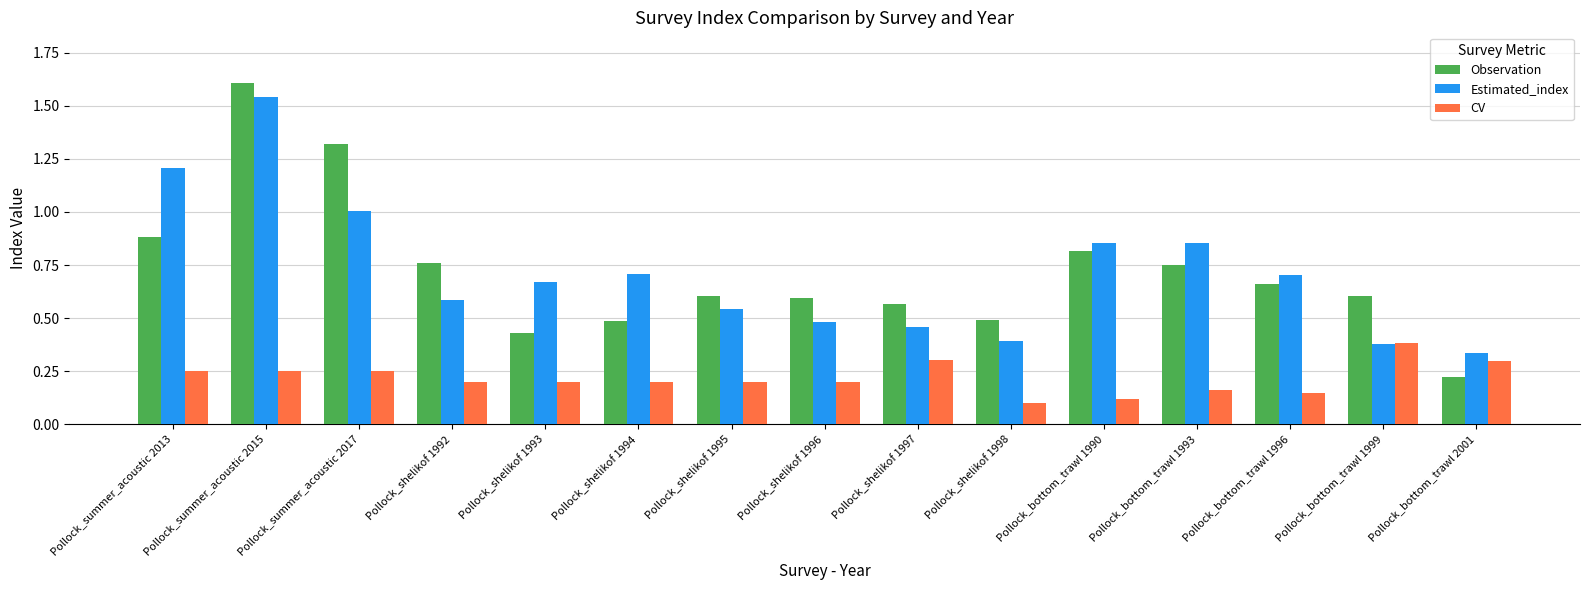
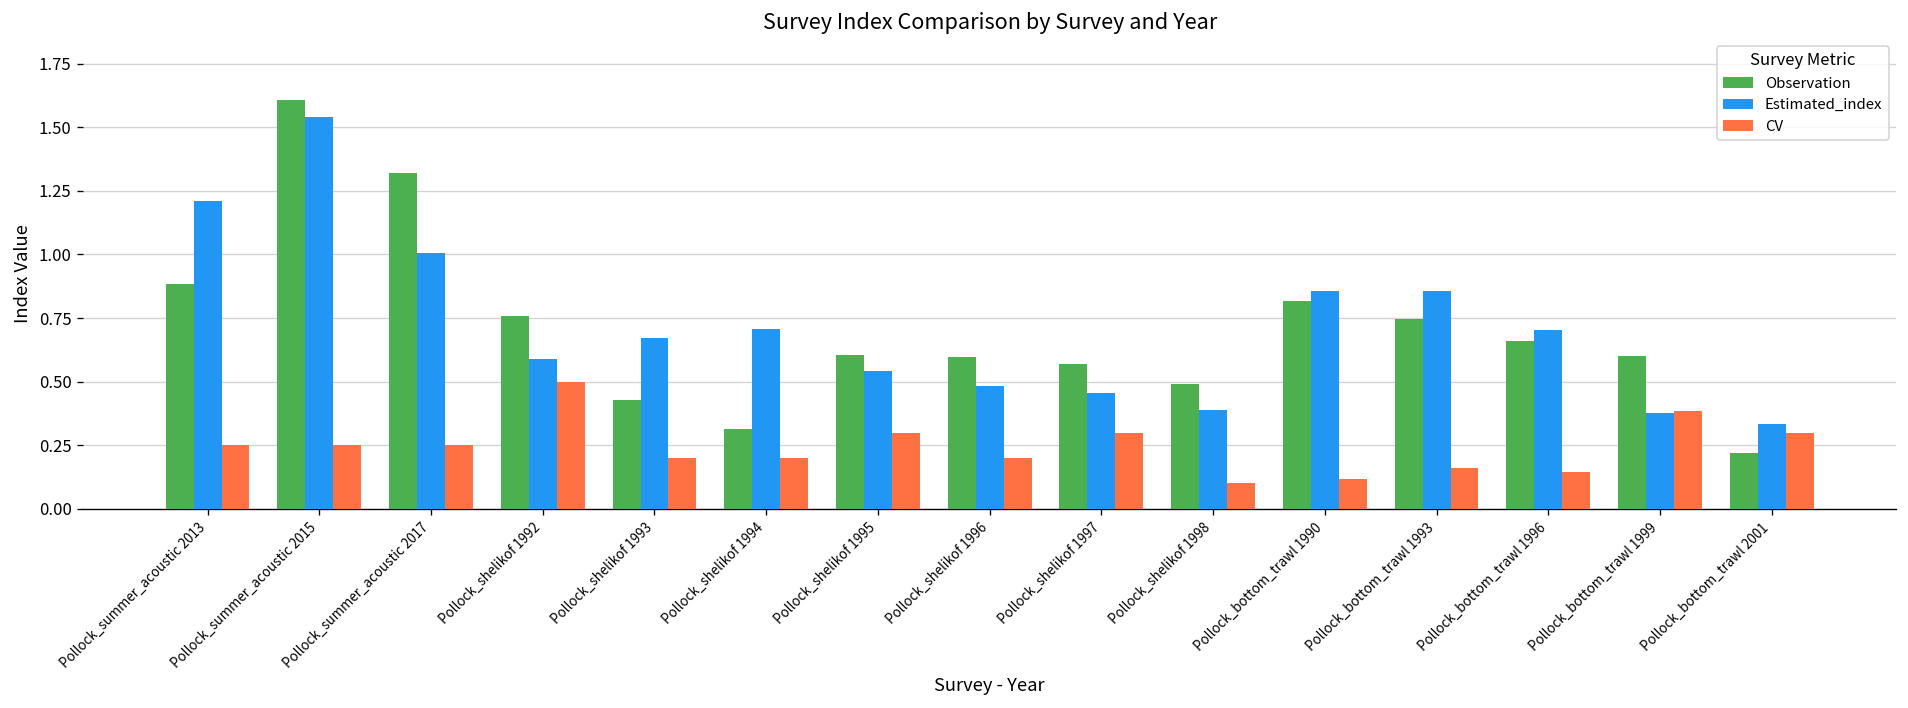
CV, Pollock_shelikof 1992: 0.2 -> 0.5
Observation, Pollock_shelikof 1994: 0.49 -> 0.32
CV, Pollock_shelikof 1995: 0.2 -> 0.3
